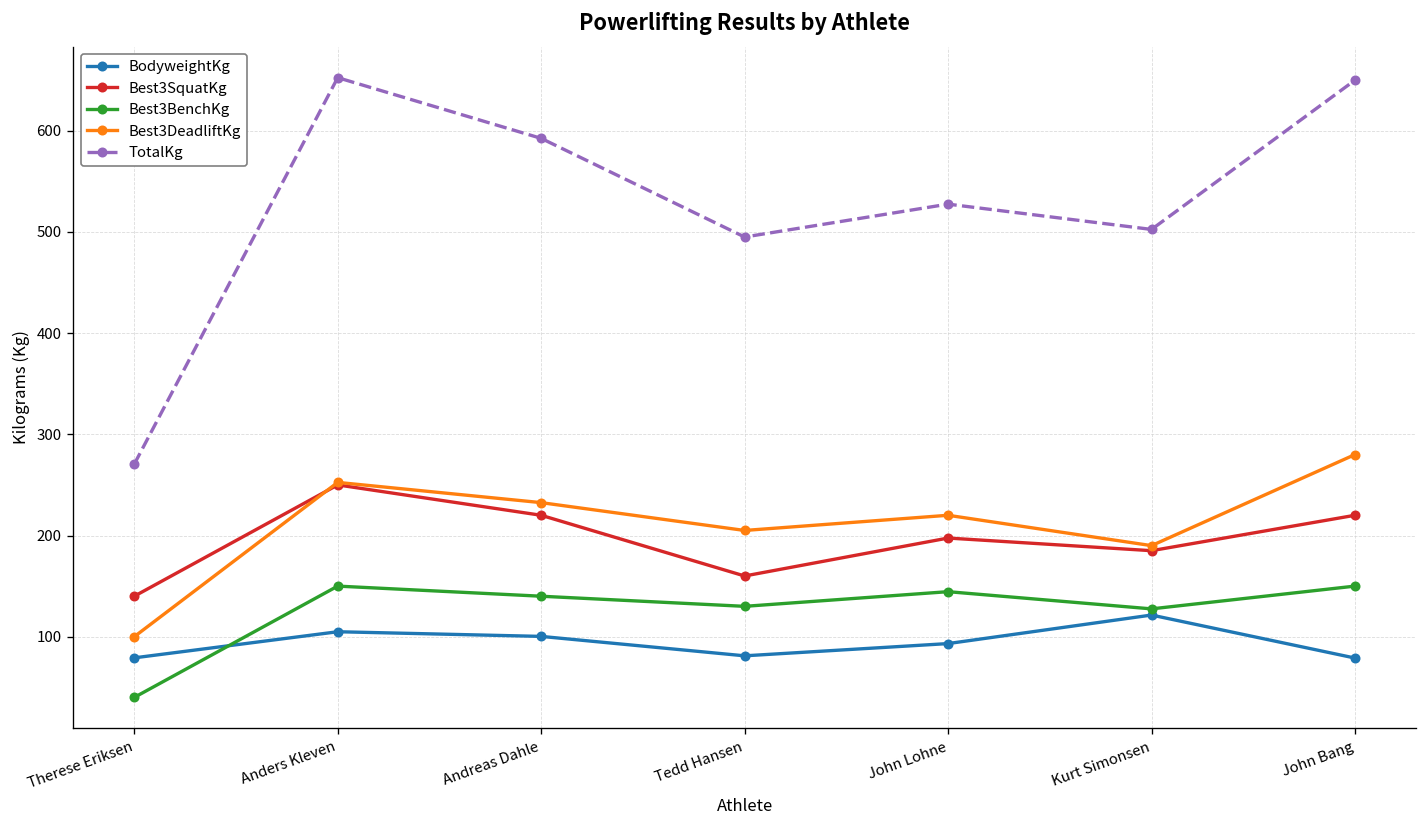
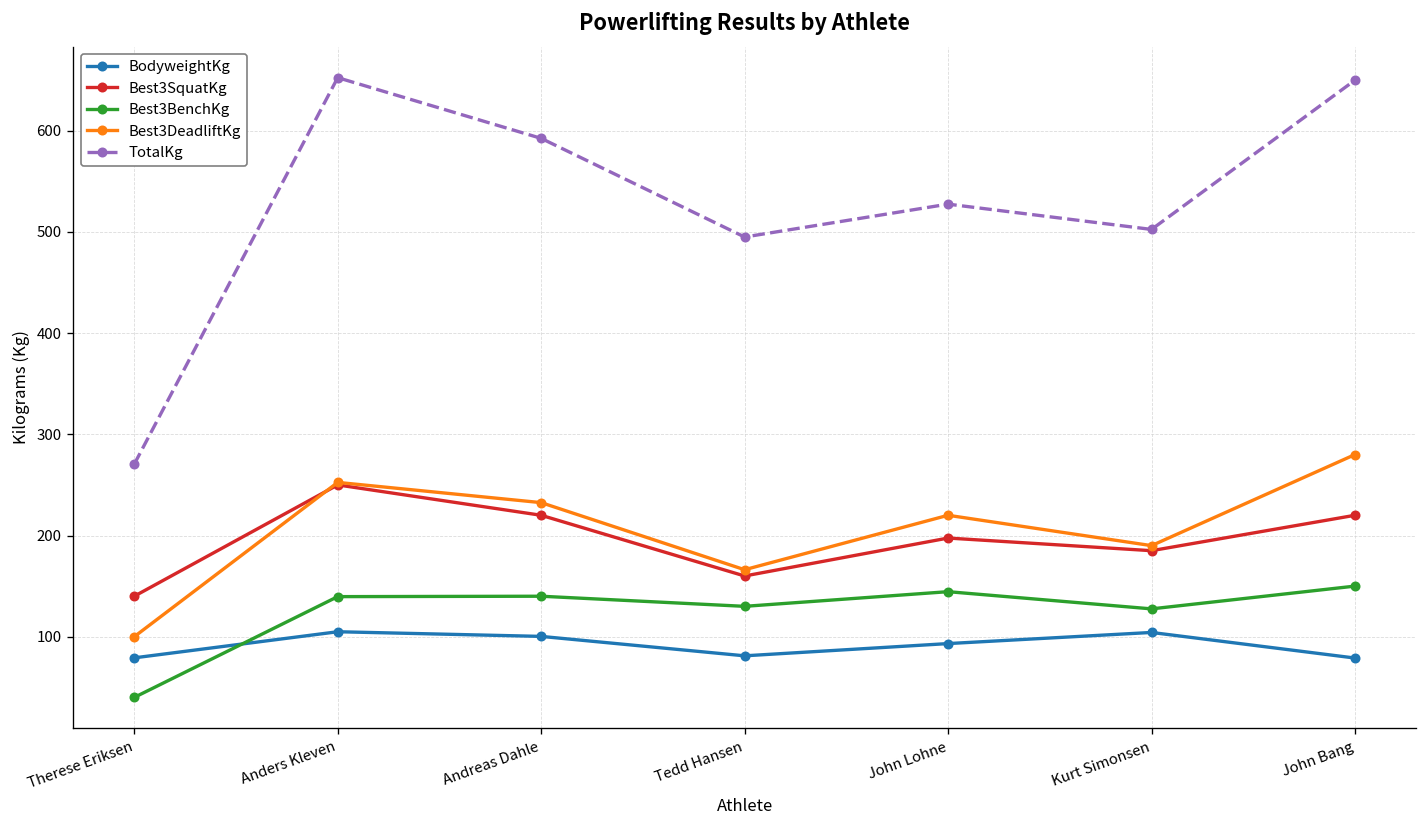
Best3BenchKg, Anders Kleven: 150 -> 140
Best3DeadliftKg, Tedd Hansen: 210 -> 170
BodyweightKg, Kurt Simonsen: 120 -> 100
